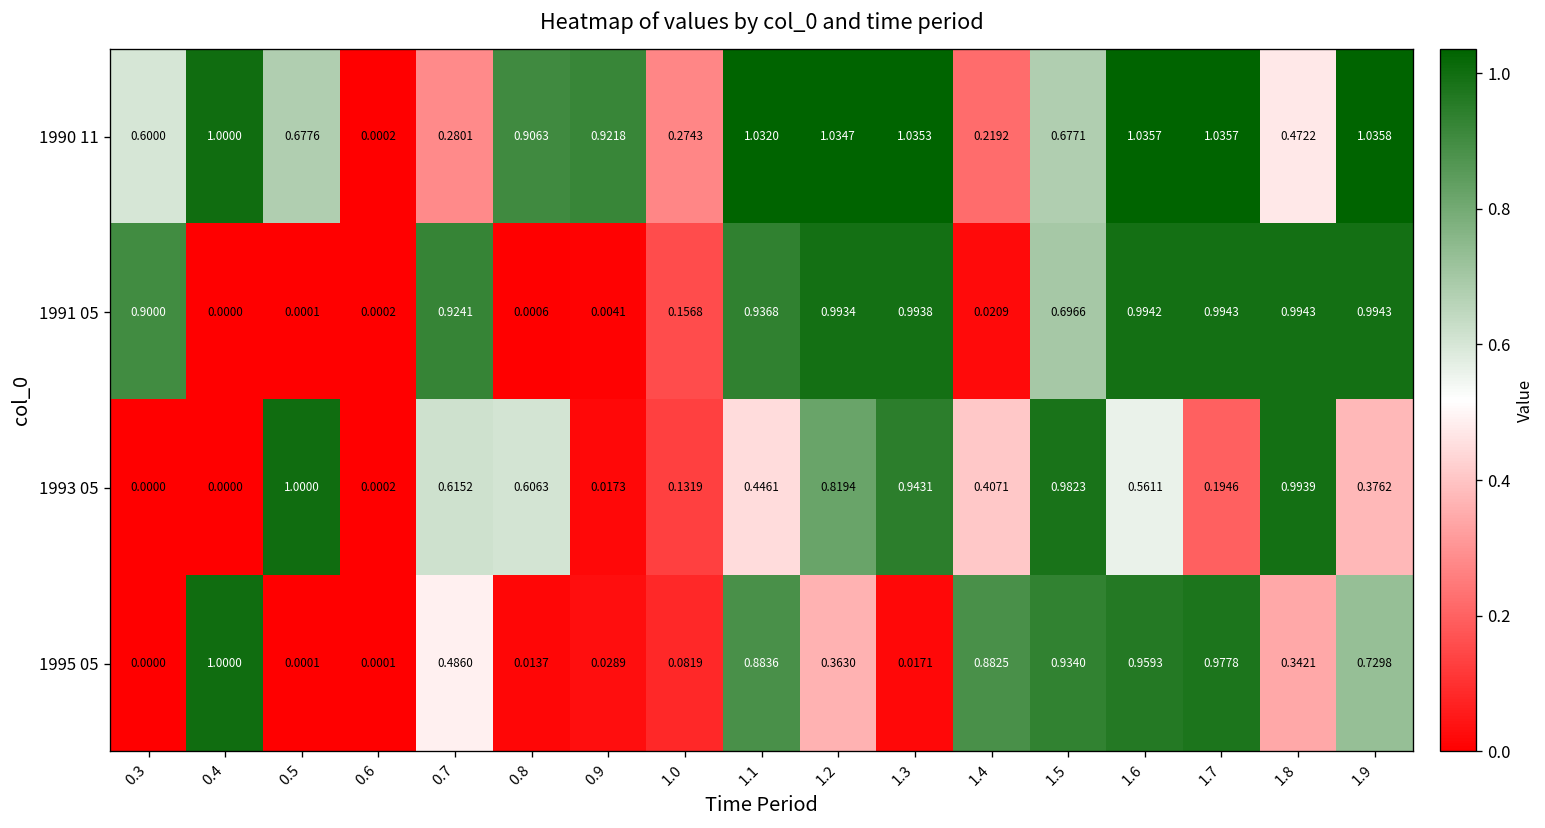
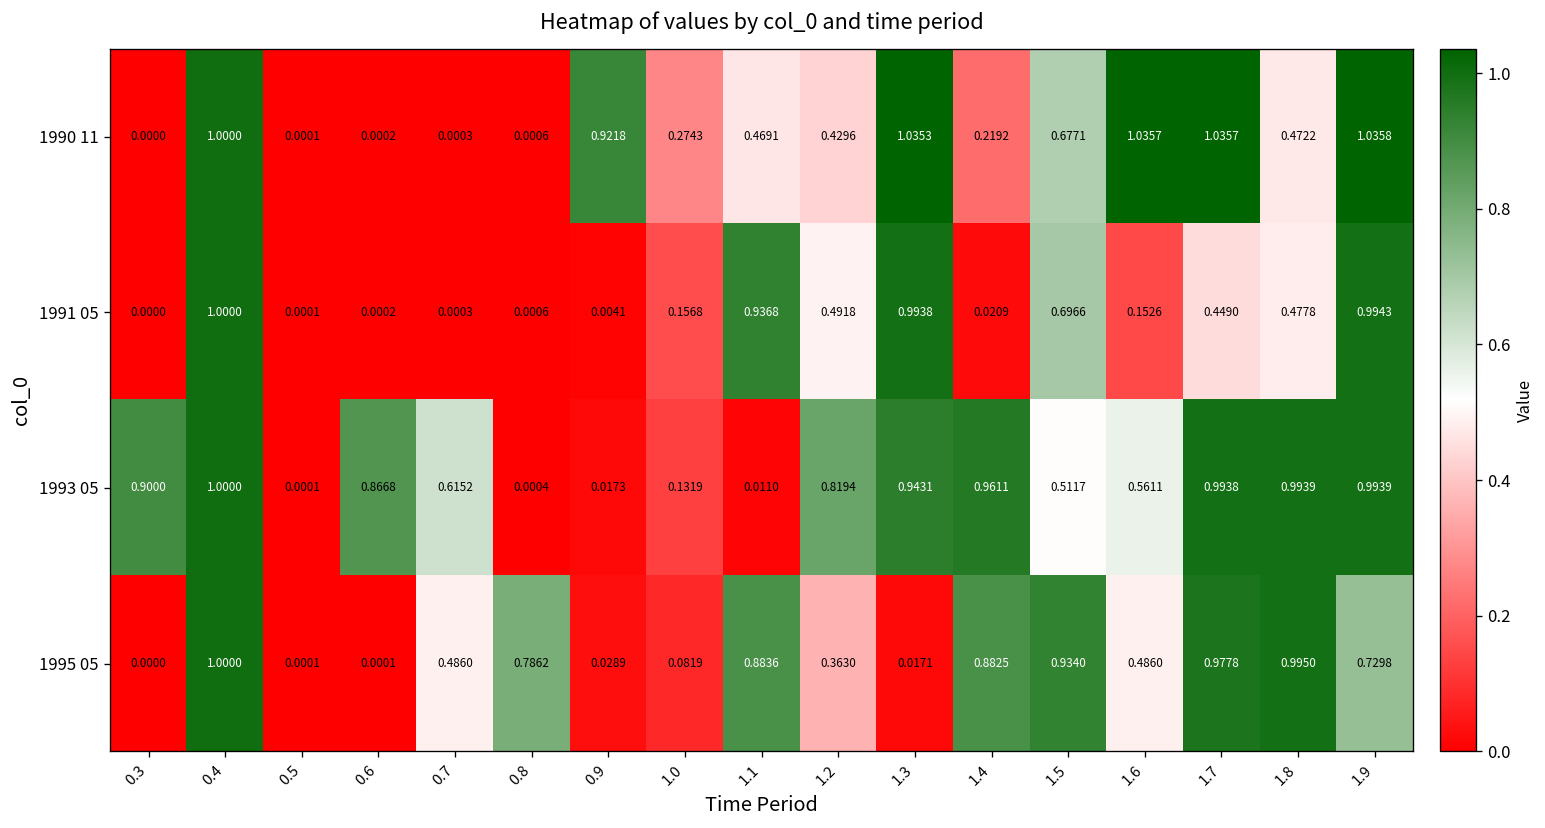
1990 11, 0.3: 0.6000 -> 0.0000
1990 11, 0.5: 0.6776 -> 0.0001
1990 11, 0.7: 0.2801 -> 0.0003
1990 11, 0.8: 0.9063 -> 0.0006
1990 11, 1.1: 1.0320 -> 0.4691
1990 11, 1.2: 1.0347 -> 0.4296
1991 05, 0.3: 0.9000 -> 0.0000
1991 05, 0.4: 0.0000 -> 1.0000
1991 05, 0.7: 0.9241 -> 0.0003
1991 05, 1.2: 0.9934 -> 0.4918
1991 05, 1.6: 0.9942 -> 0.1526
1991 05, 1.7: 0.9943 -> 0.4490
1991 05, 1.8: 0.9943 -> 0.4778
1993 05, 0.3: 0.0000 -> 0.9000
1993 05, 0.4: 0.0000 -> 1.0000
1993 05, 0.5: 1.0000 -> 0.0001
1993 05, 0.6: 0.0002 -> 0.8668
1993 05, 0.8: 0.6063 -> 0.0004
1993 05, 1.1: 0.4461 -> 0.0110
1993 05, 1.4: 0.4071 -> 0.9611
1993 05, 1.5: 0.9823 -> 0.5117
1993 05, 1.7: 0.1946 -> 0.9938
1993 05, 1.9: 0.3762 -> 0.9939
1995 05, 0.8: 0.0137 -> 0.7862
1995 05, 1.6: 0.9593 -> 0.4860
1995 05, 1.8: 0.3421 -> 0.9950
